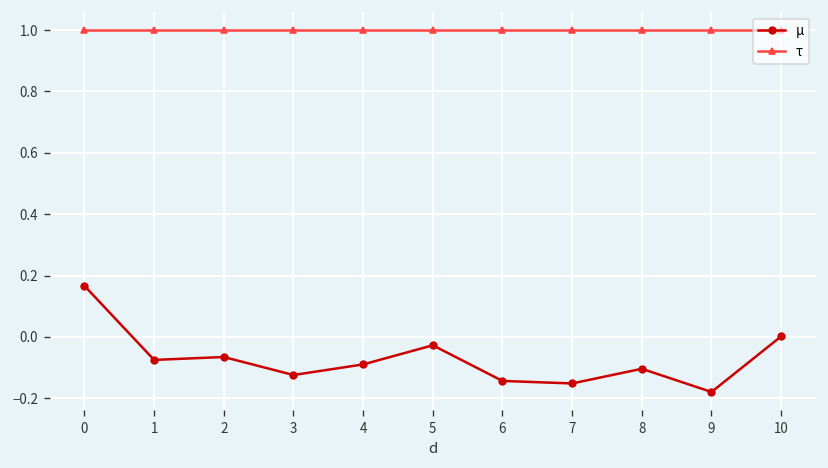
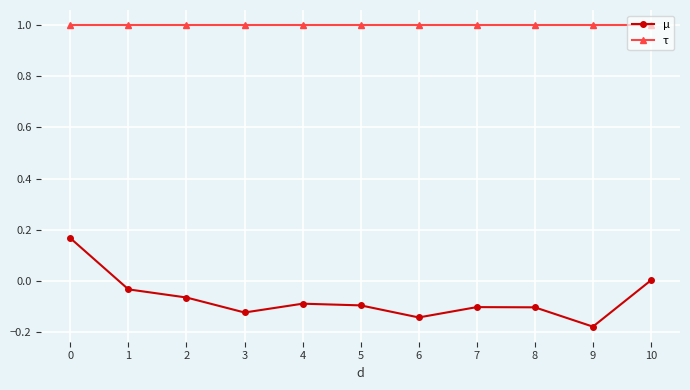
µ, 1: -0.07 -> -0.03
µ, 5: -0.03 -> -0.10
µ, 7: -0.15 -> -0.10
